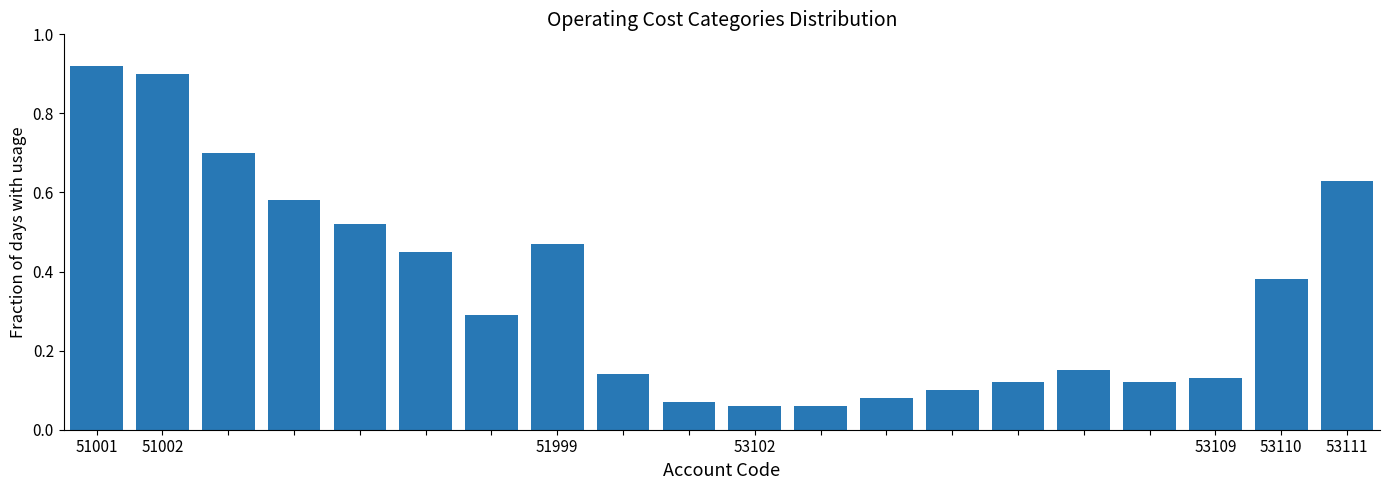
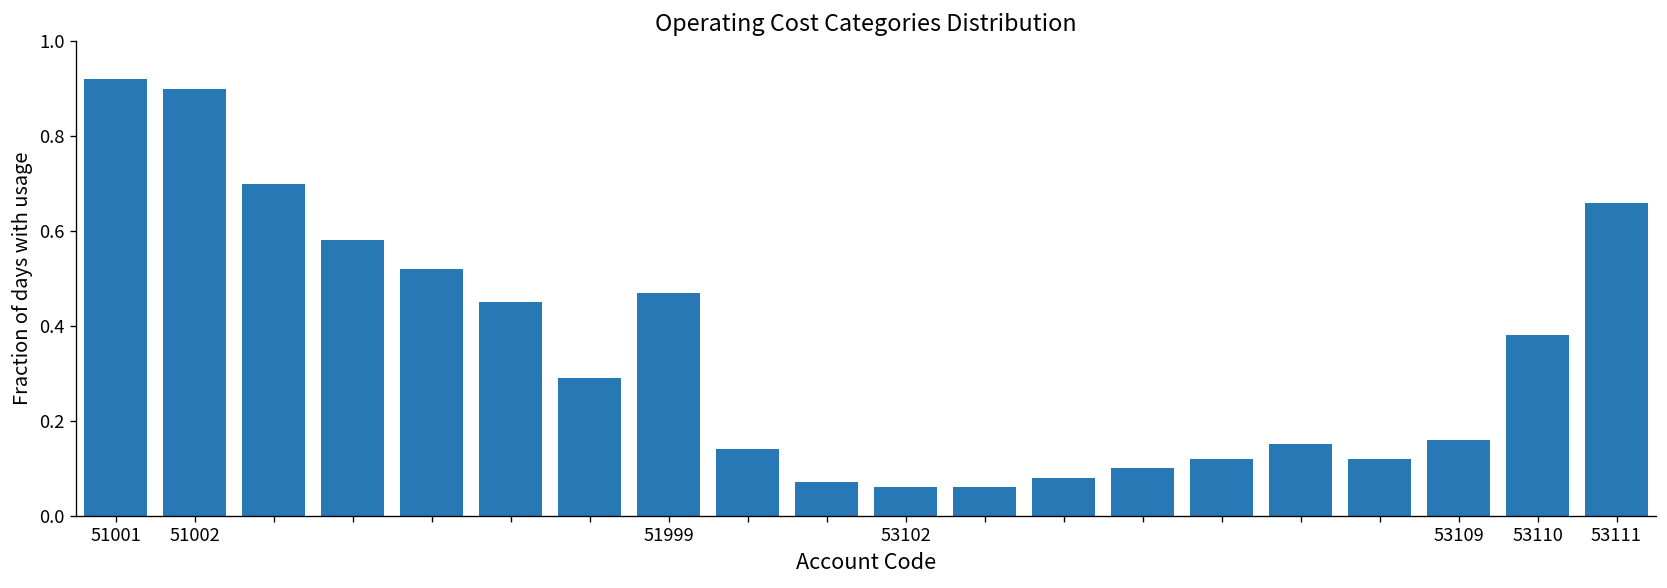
53109: 0.13 -> 0.16
53111: 0.63 -> 0.66
